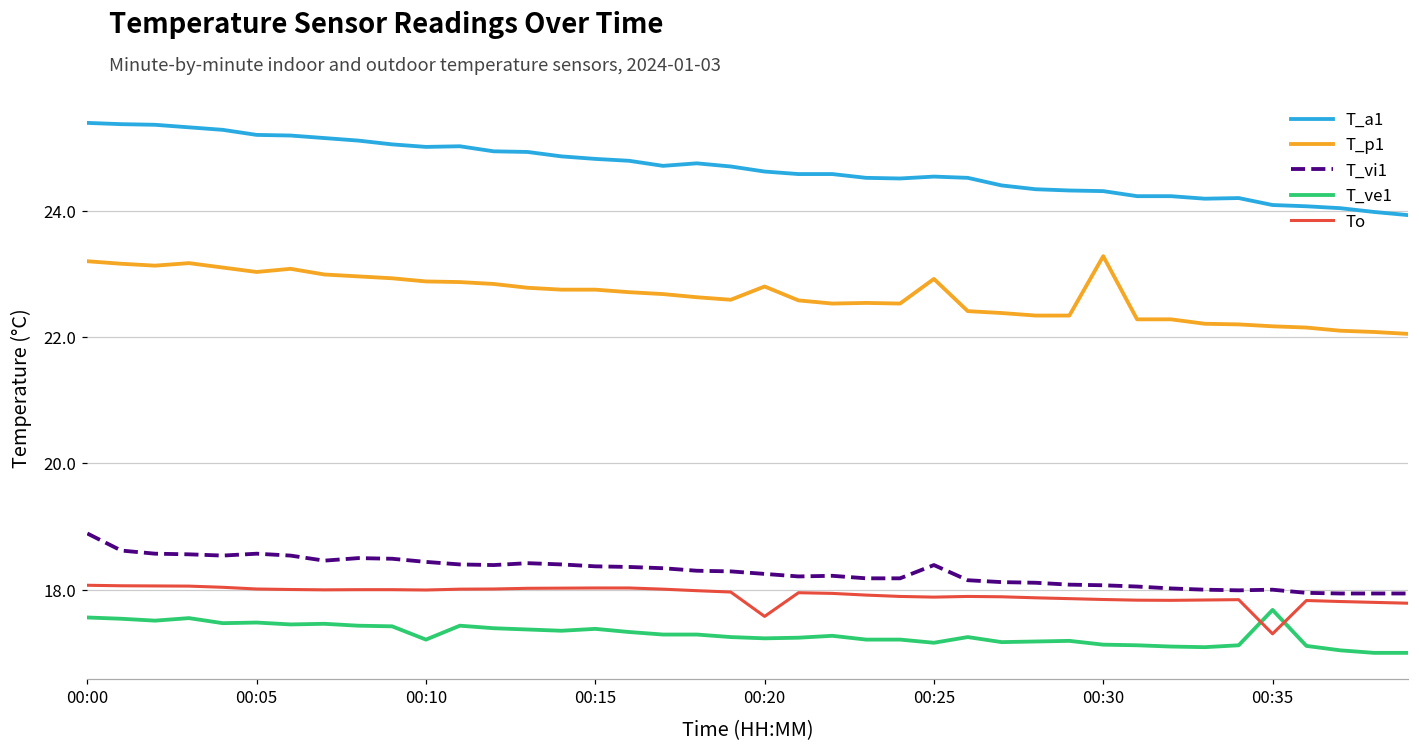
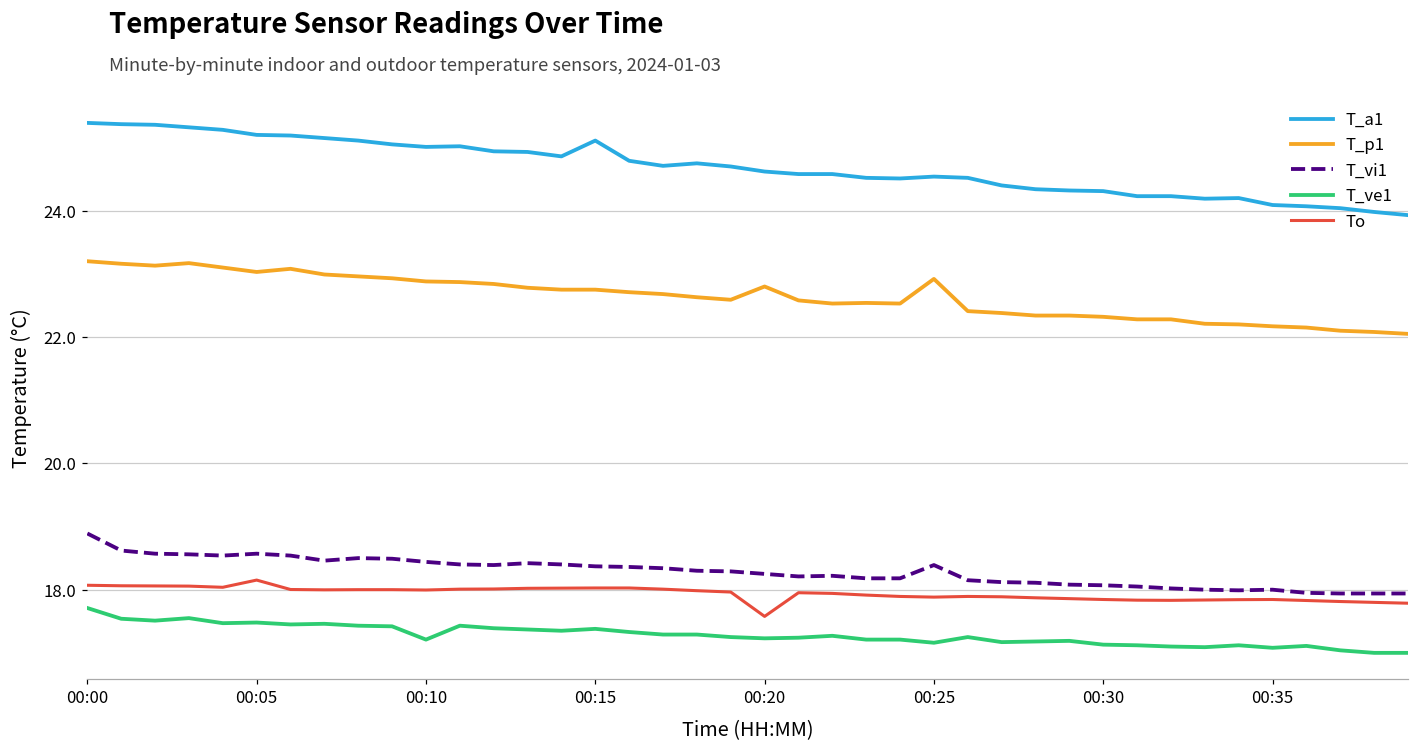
T_ve1, 00:00: 17.6 -> 17.7
To, 00:05: 18.0 -> 18.2
T_a1, 00:15: 24.8 -> 25.1
T_p1, 00:30: 23.3 -> 22.3
T_ve1, 00:35: 17.7 -> 17.1
To, 00:35: 17.3 -> 17.8
